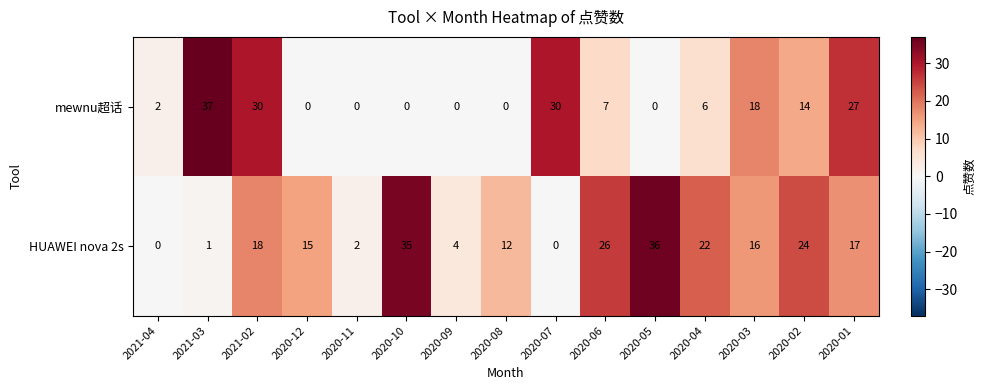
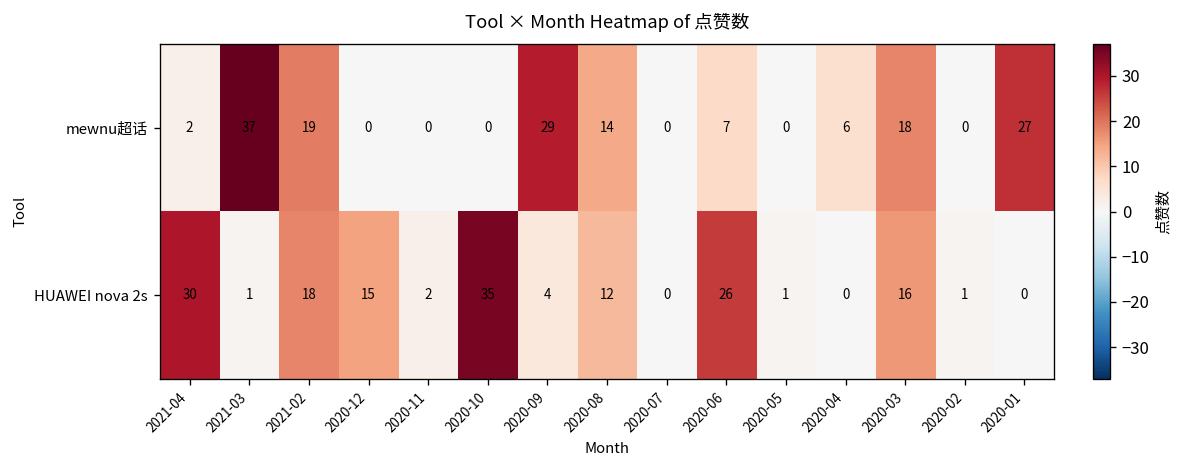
mewnu超话, 2021-02: 30 -> 19
mewnu超话, 2020-09: 0 -> 29
mewnu超话, 2020-08: 0 -> 14
mewnu超话, 2020-07: 30 -> 0
mewnu超话, 2020-02: 14 -> 0
HUAWEI nova 2s, 2021-04: 0 -> 30
HUAWEI nova 2s, 2020-05: 36 -> 1
HUAWEI nova 2s, 2020-04: 22 -> 0
HUAWEI nova 2s, 2020-02: 24 -> 1
HUAWEI nova 2s, 2020-01: 17 -> 0
